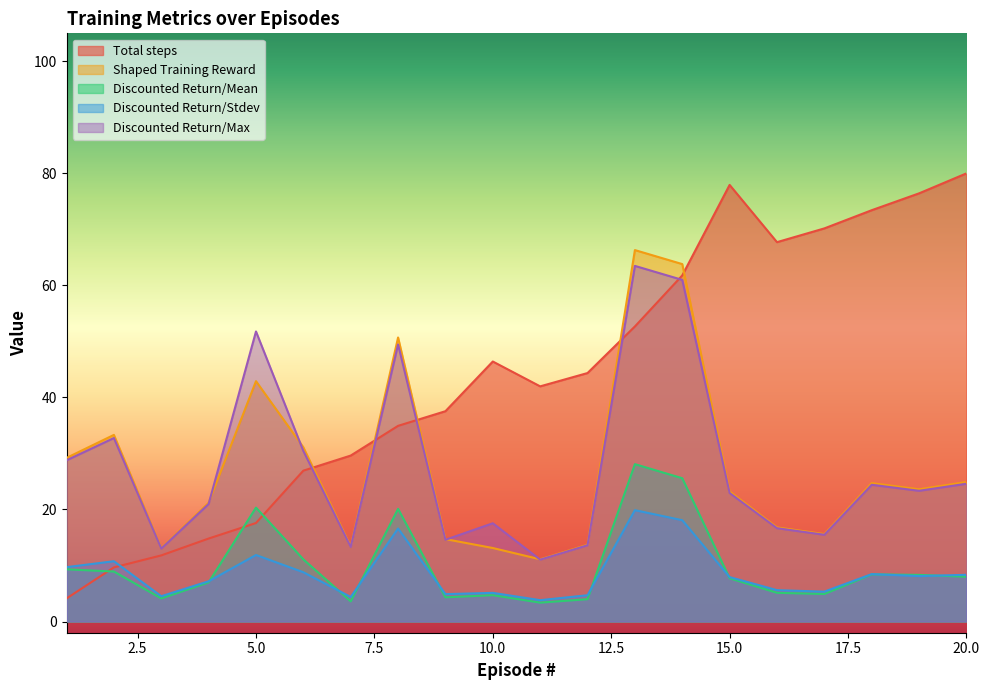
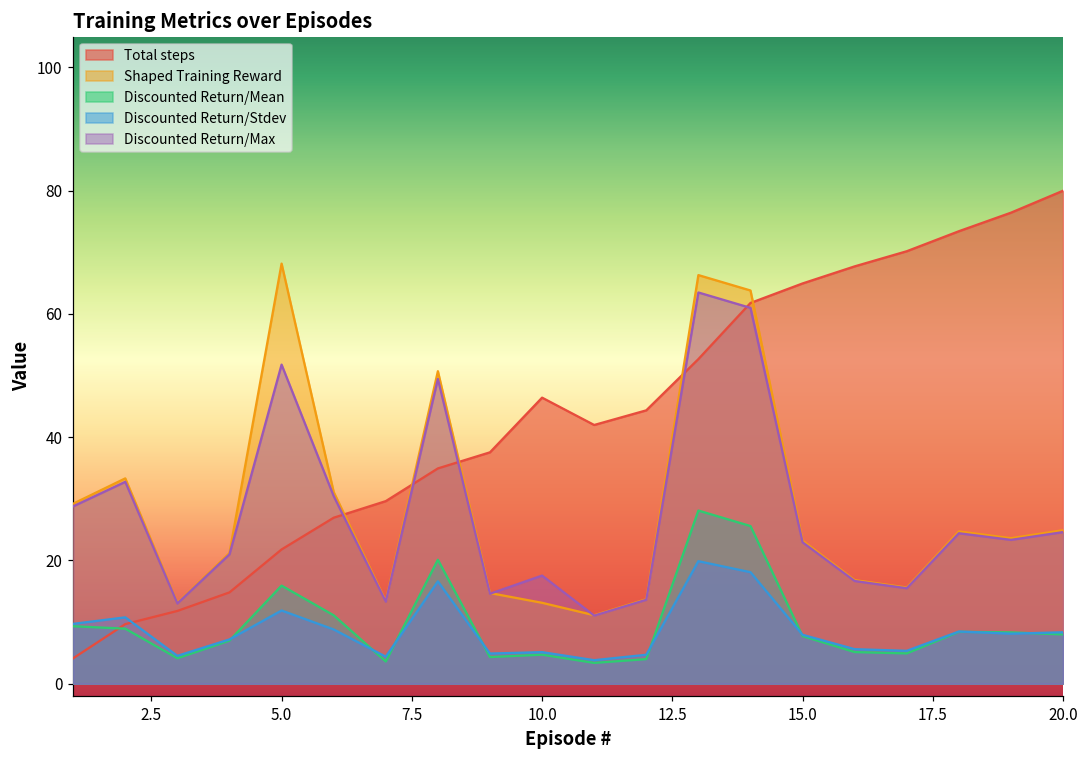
Total steps, 5.0: 18 -> 22
Shaped Training Reward, 5.0: 43 -> 68
Discounted Return/Mean, 5.0: 20 -> 16
Total steps, 15.0: 78 -> 65
